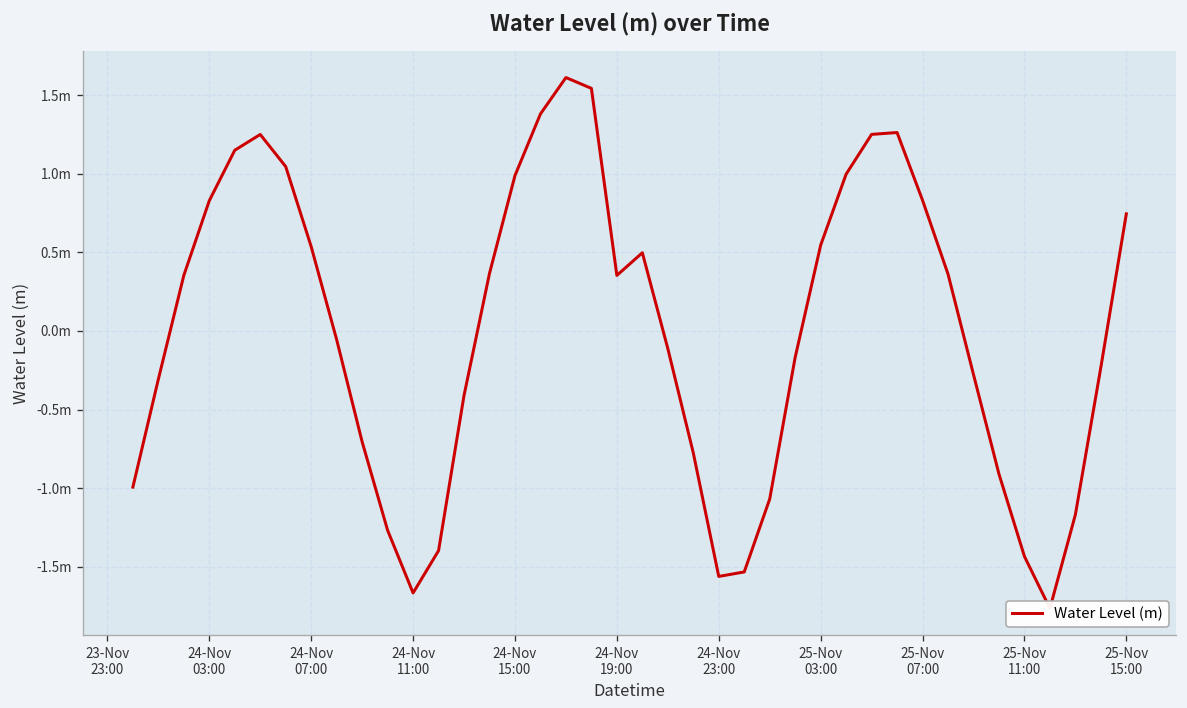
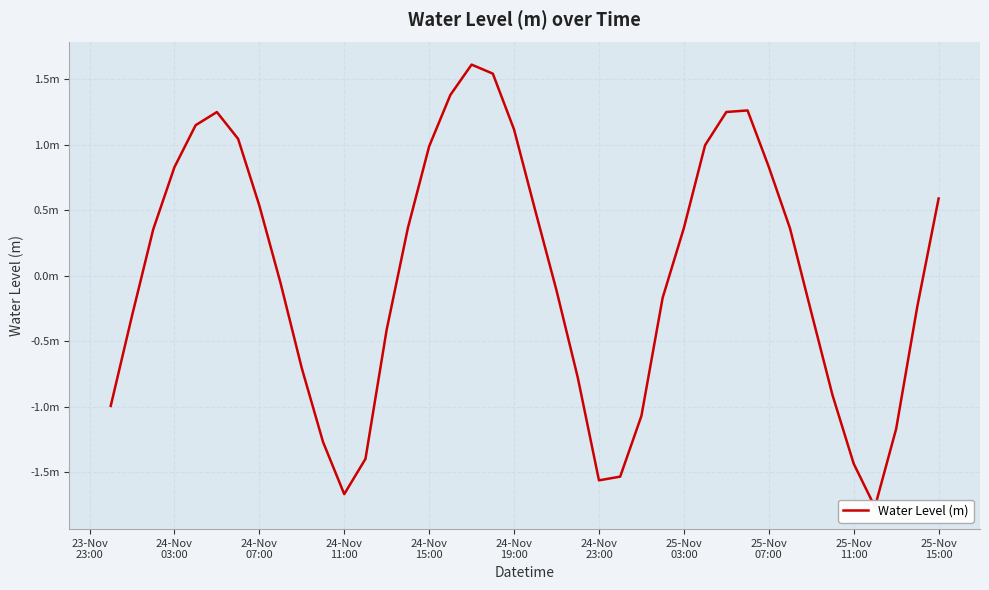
24-Nov 19:00: 0.35m -> 1.12m
25-Nov 03:00: 0.54m -> 0.36m
25-Nov 15:00: 0.74m -> 0.59m
